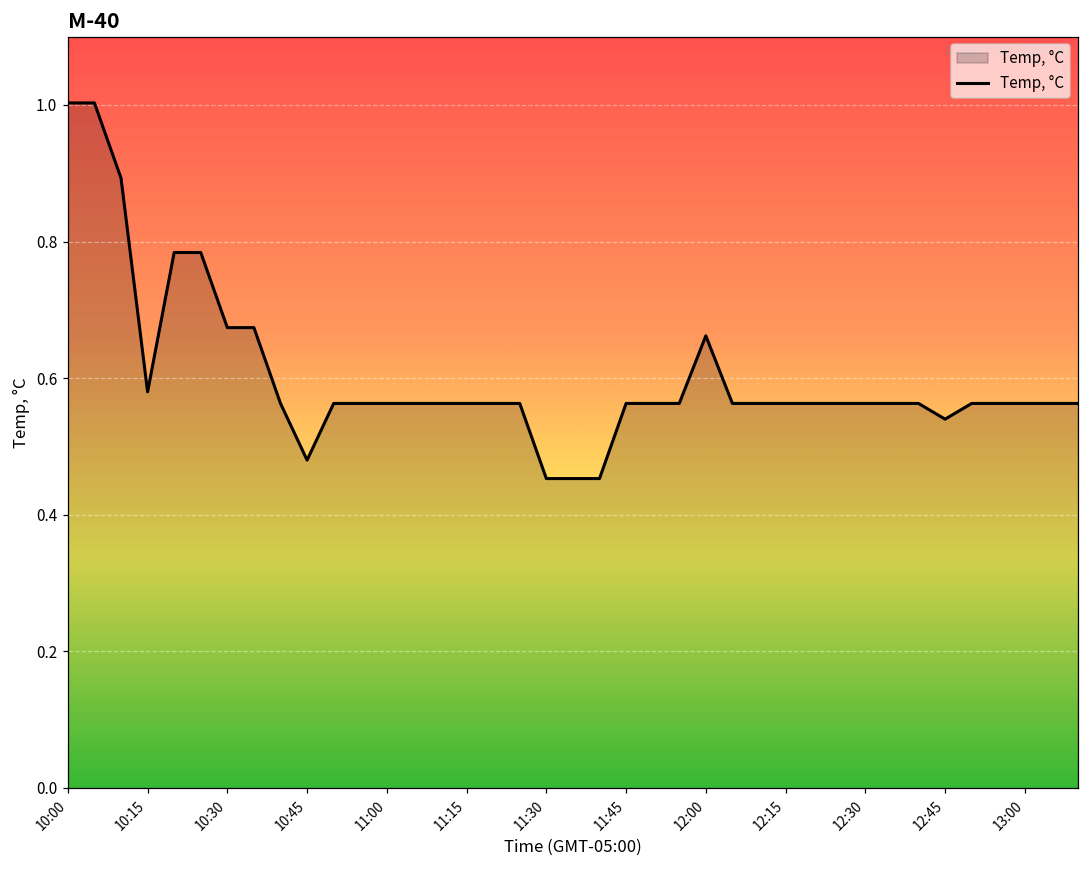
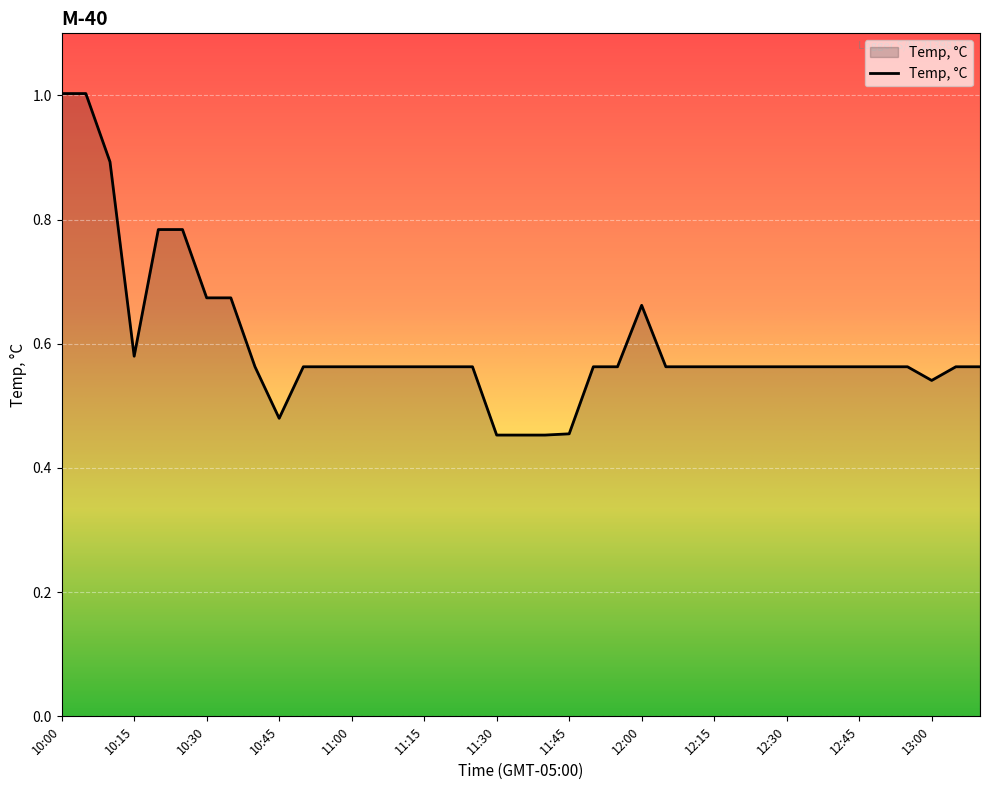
11:45: 0.56 -> 0.46
12:45: 0.54 -> 0.56
13:00: 0.56 -> 0.54
